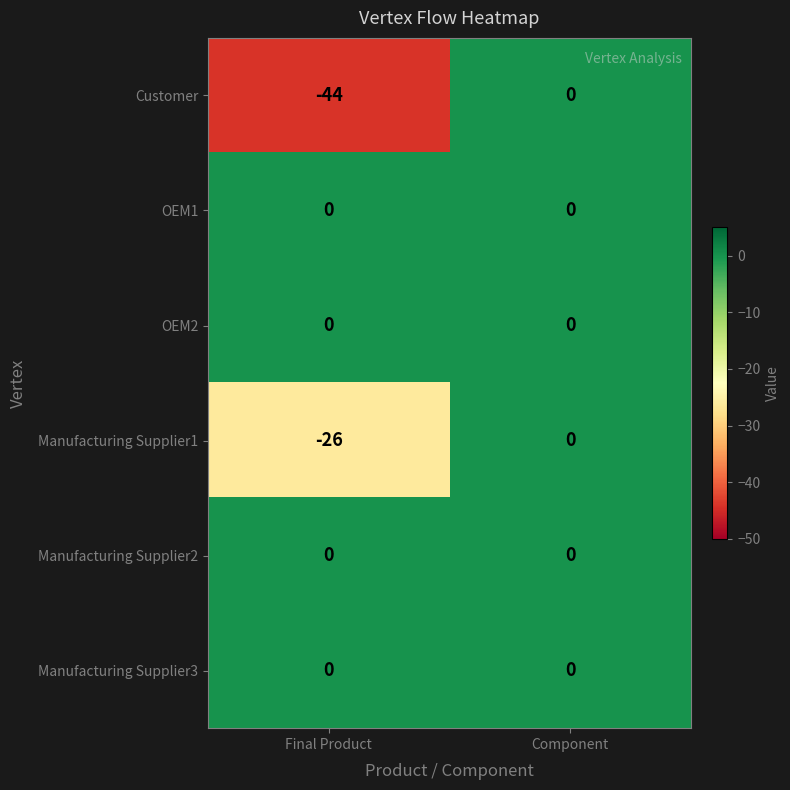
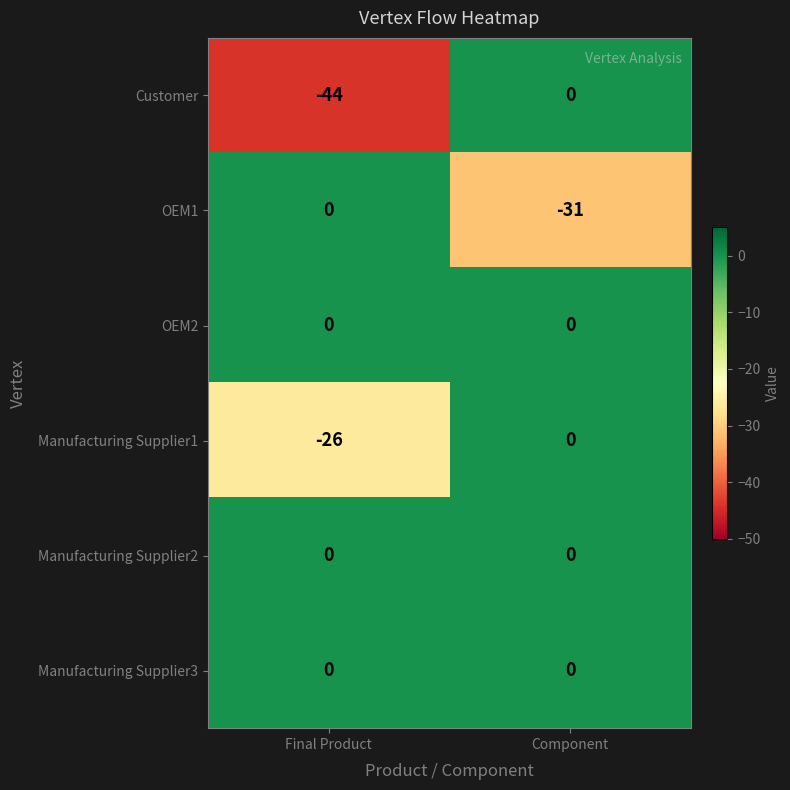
OEM1, Component: 0 -> -31
